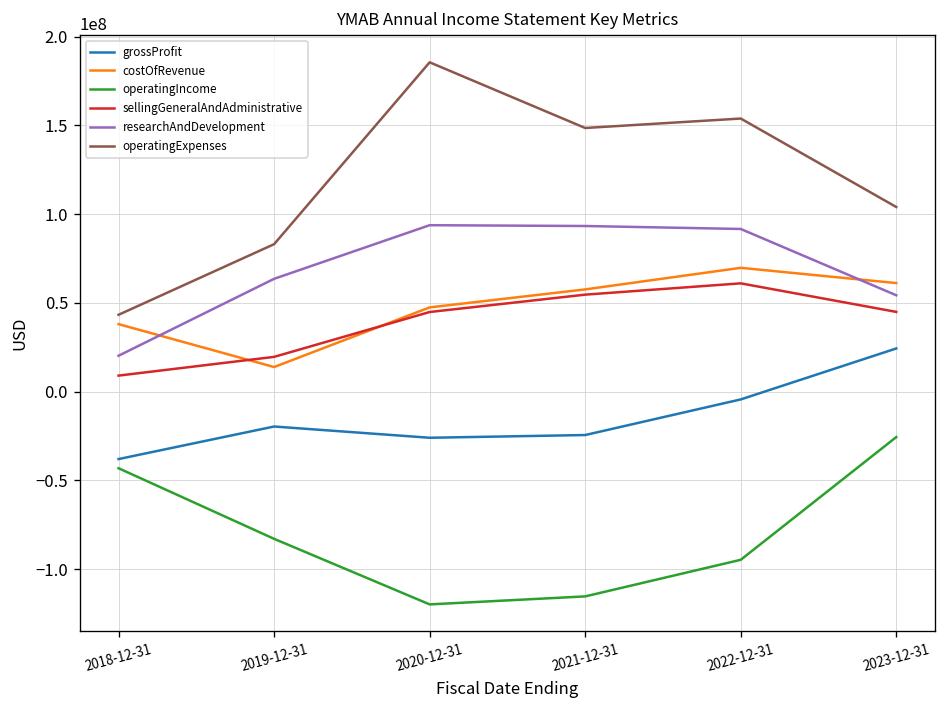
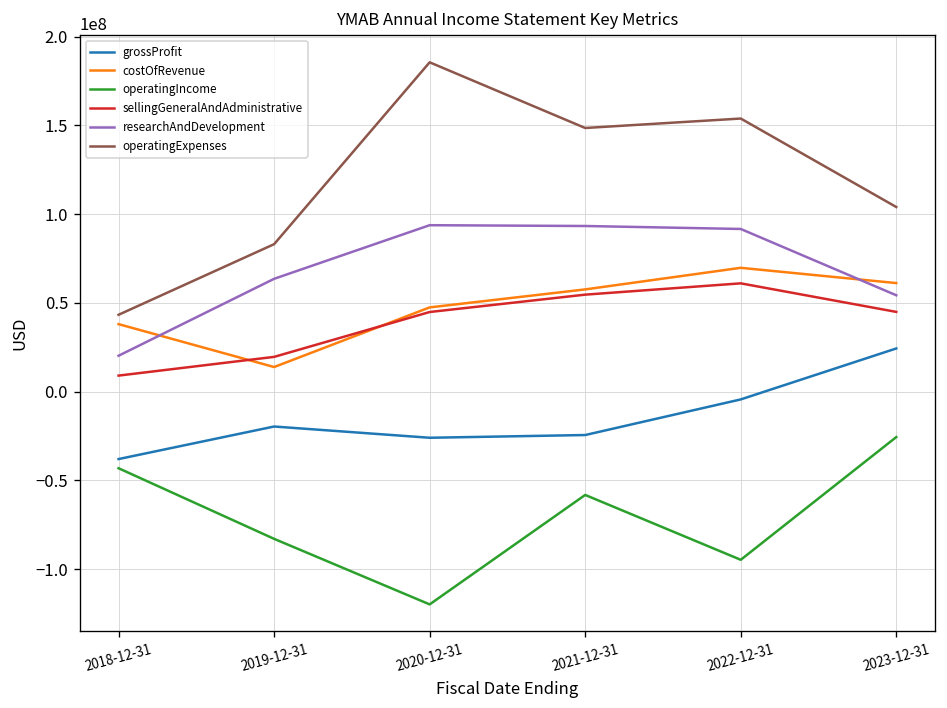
operatingIncome, 2021-12-31: -115000000 -> -58000000
